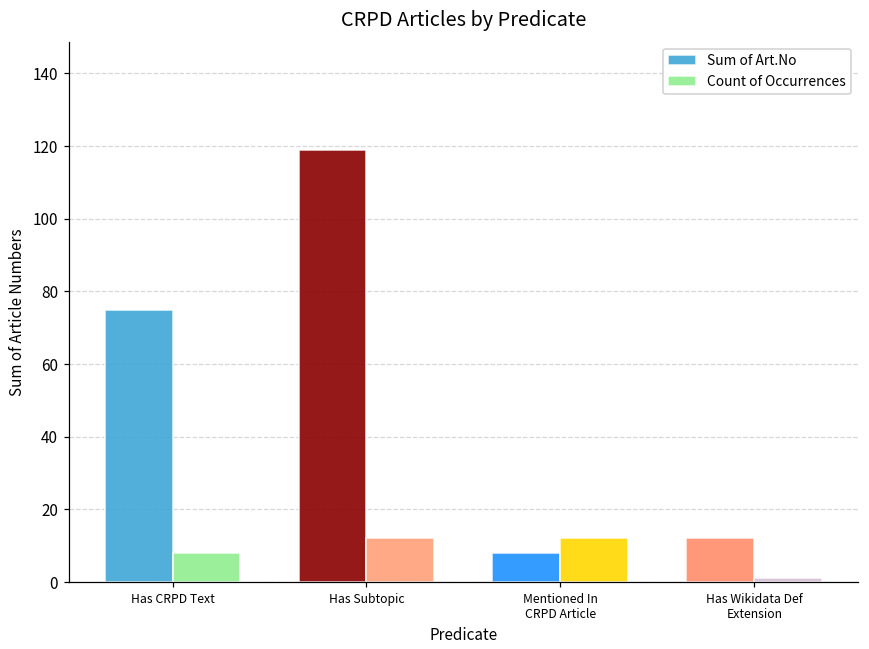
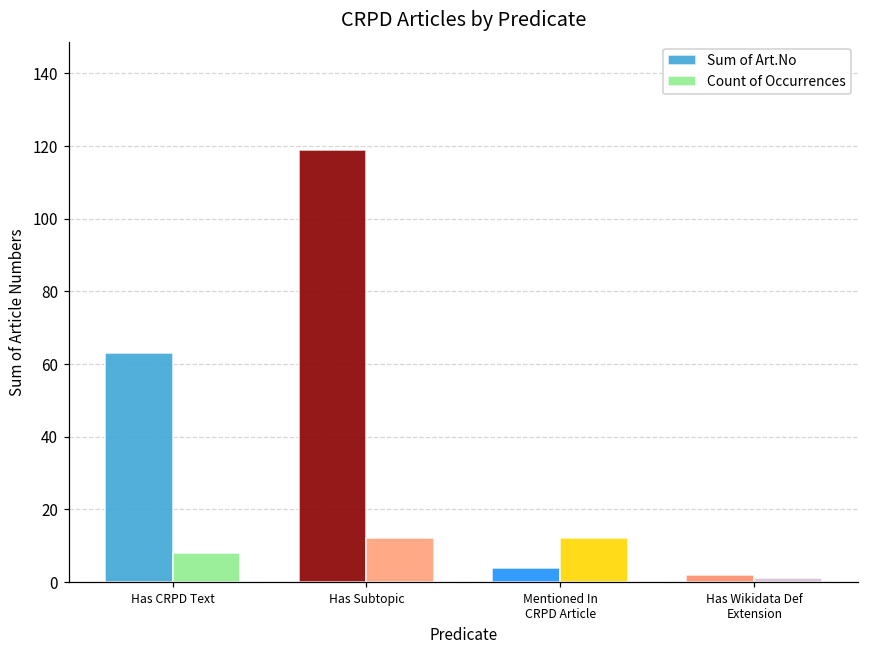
Sum of Art.No, Has CRPD Text: 75 -> 63
Sum of Art.No, Mentioned In CRPD Article: 8 -> 4
Sum of Art.No, Has Wikidata Def Extension: 12 -> 2
